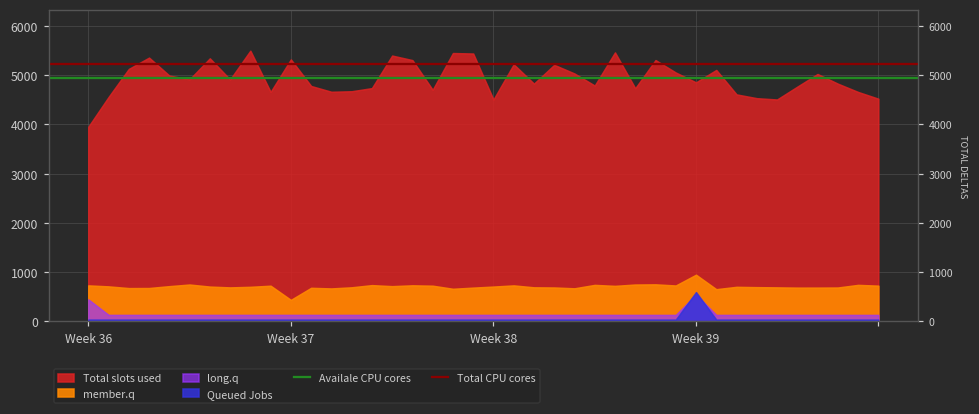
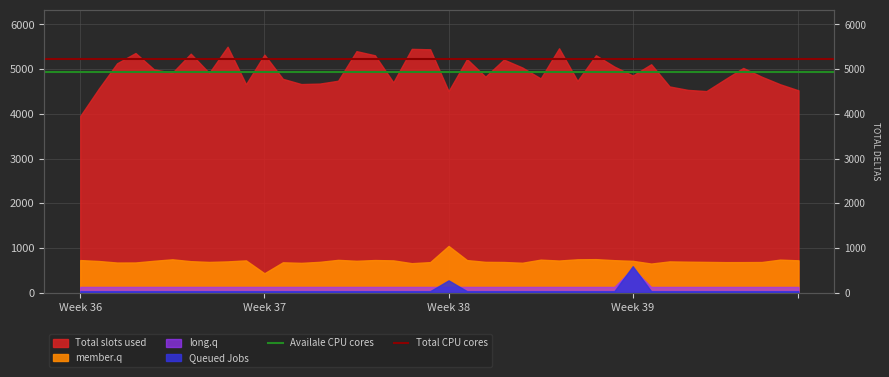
long.q, Week 36: 400 -> 100
member.q, Week 38: 700 -> 1000
Queued Jobs, Week 38: 0 -> 300
member.q, Week 39: 900 -> 700
